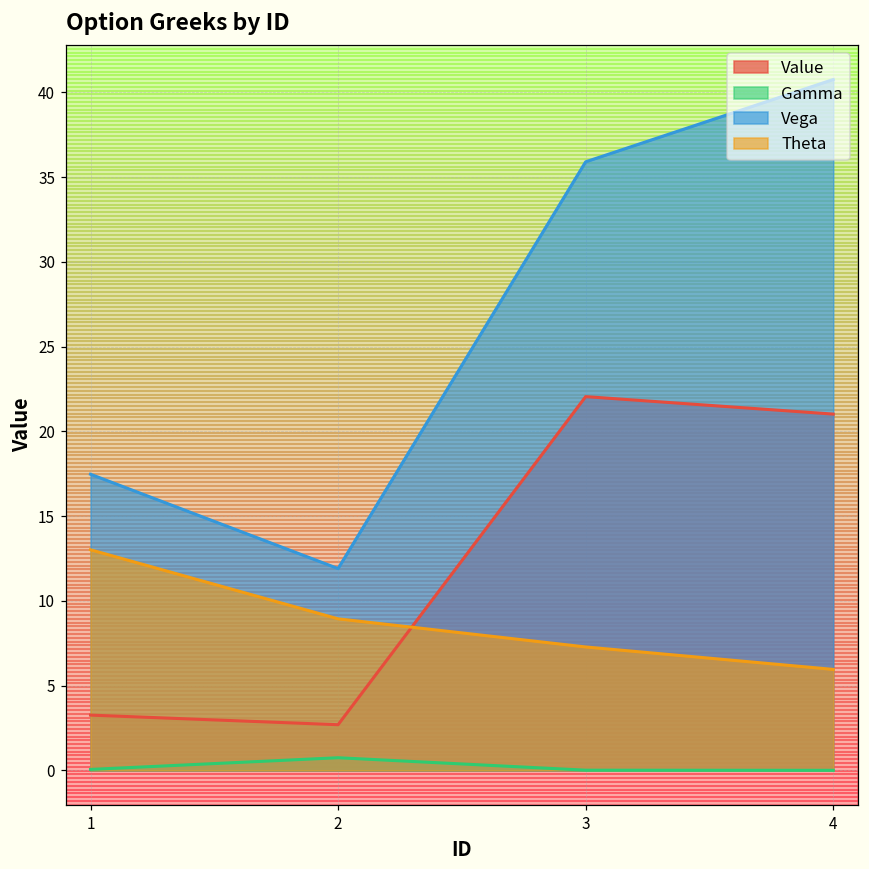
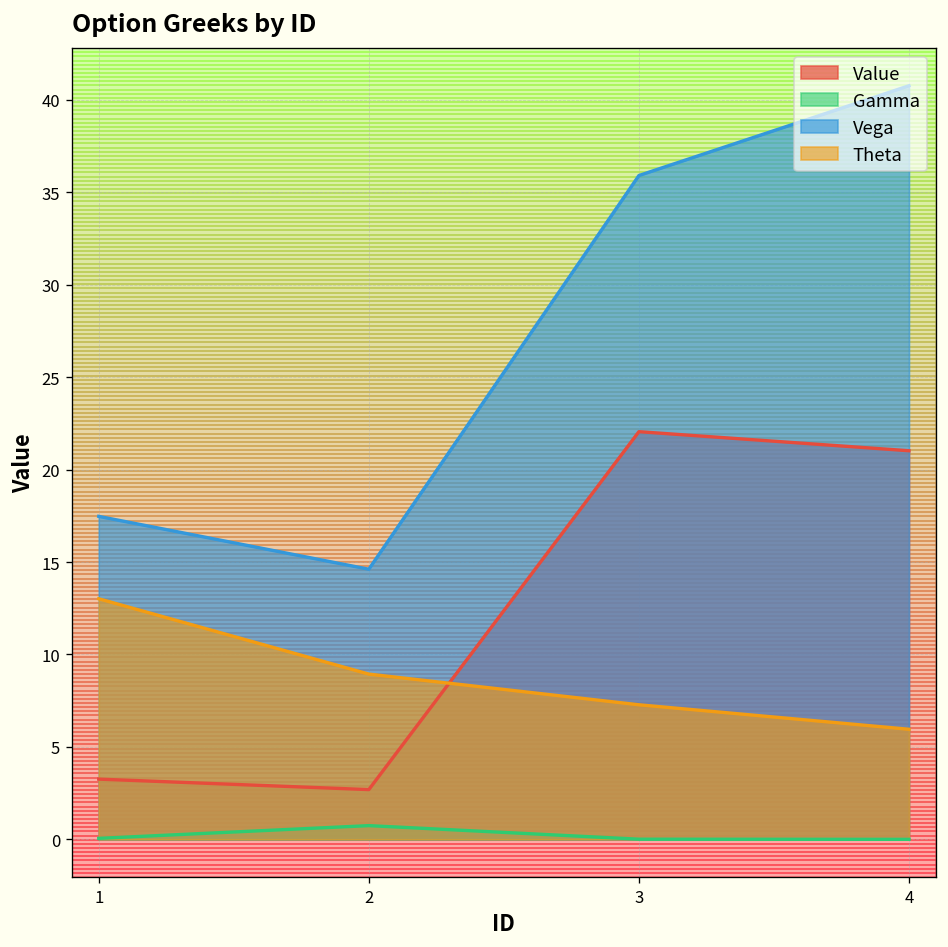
Vega, 2: 11.9 -> 14.6
